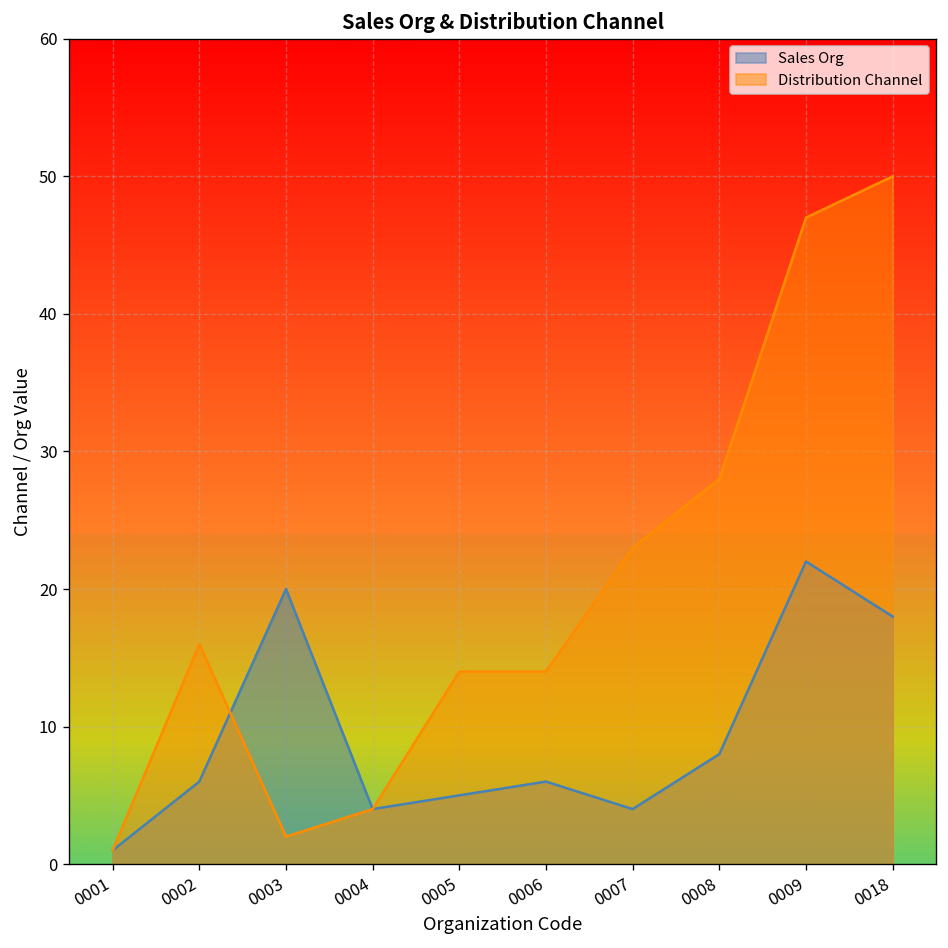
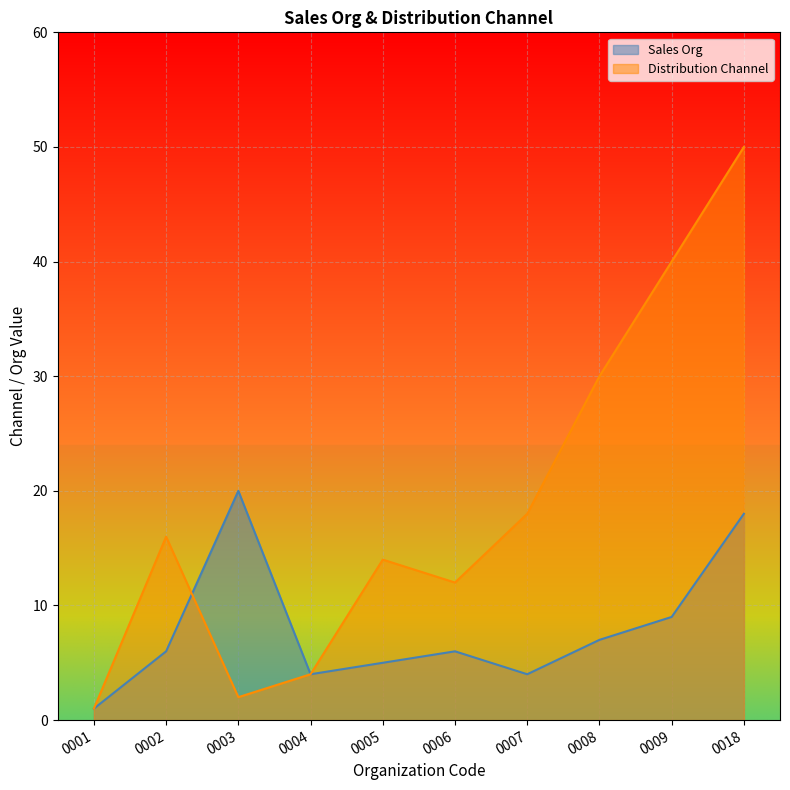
Distribution Channel, 0006: 14 -> 12
Distribution Channel, 0007: 23 -> 18
Sales Org, 0008: 8 -> 7
Distribution Channel, 0008: 28 -> 30
Sales Org, 0009: 22 -> 9
Distribution Channel, 0009: 47 -> 40
